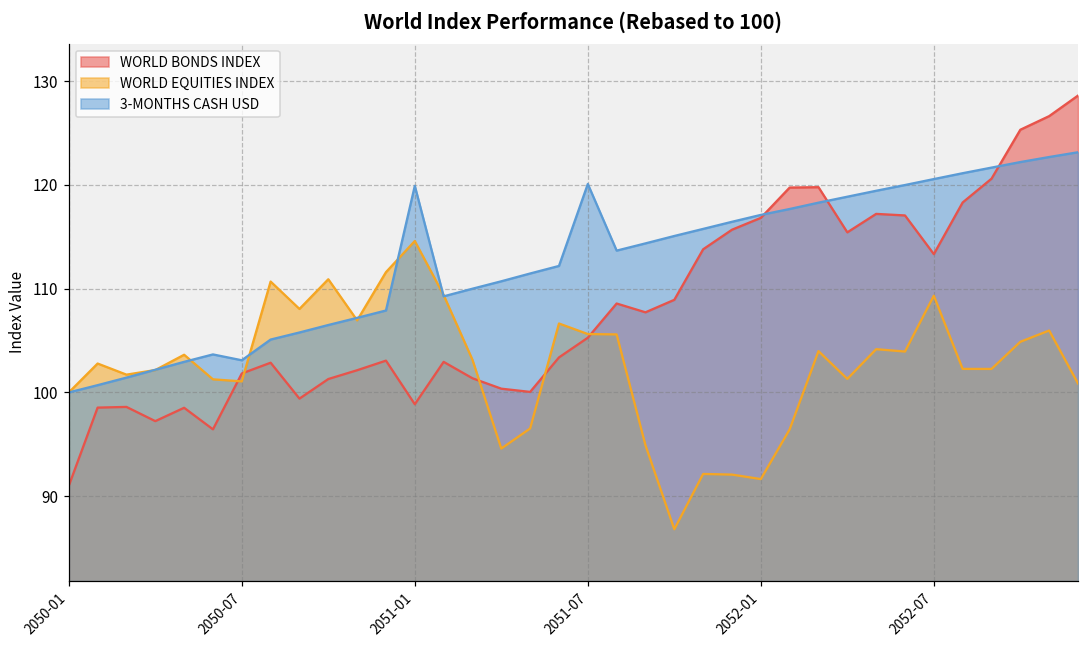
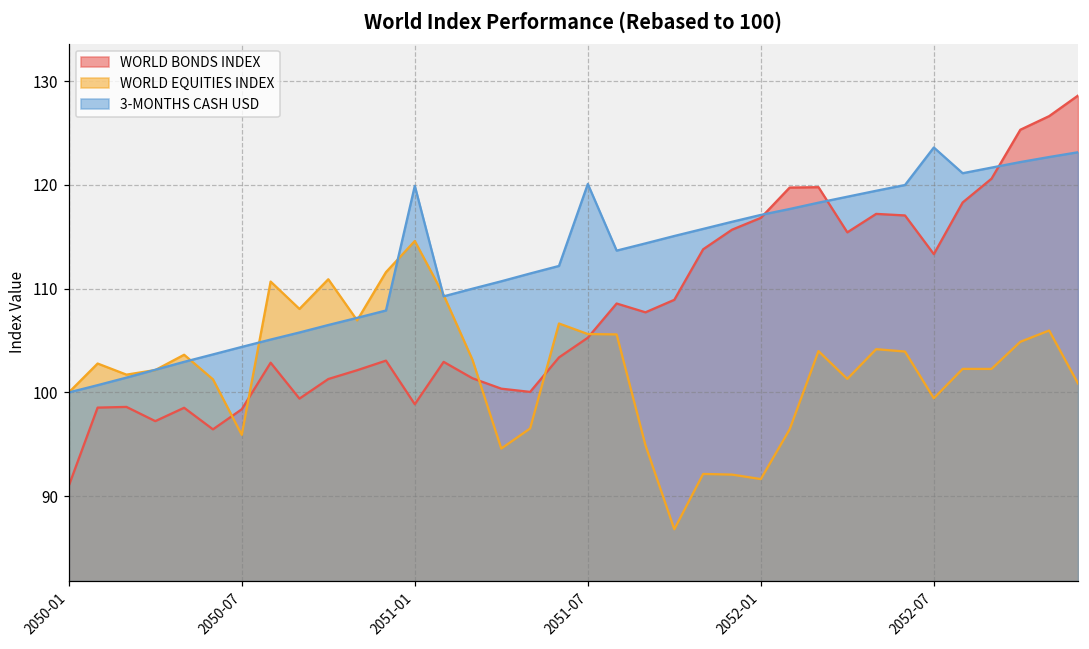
WORLD BONDS INDEX, 2050-07: 102 -> 98
WORLD EQUITIES INDEX, 2050-07: 101 -> 96
3-MONTHS CASH USD, 2050-07: 103 -> 104
WORLD EQUITIES INDEX, 2052-07: 109 -> 99
3-MONTHS CASH USD, 2052-07: 121 -> 124
